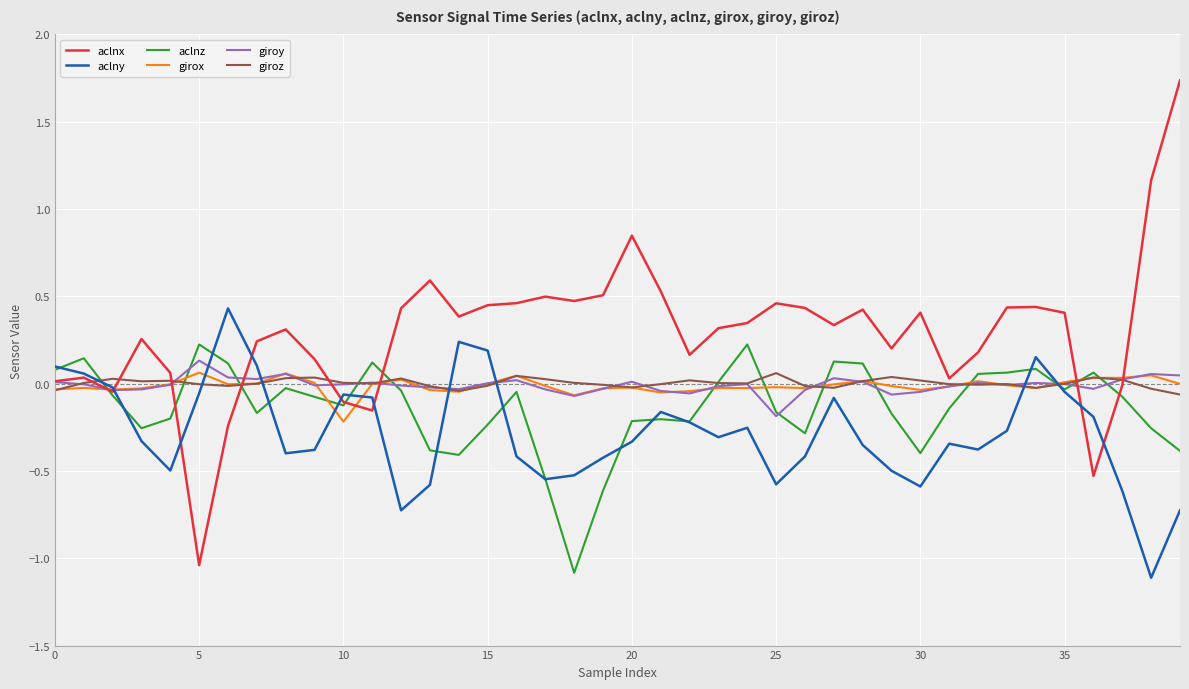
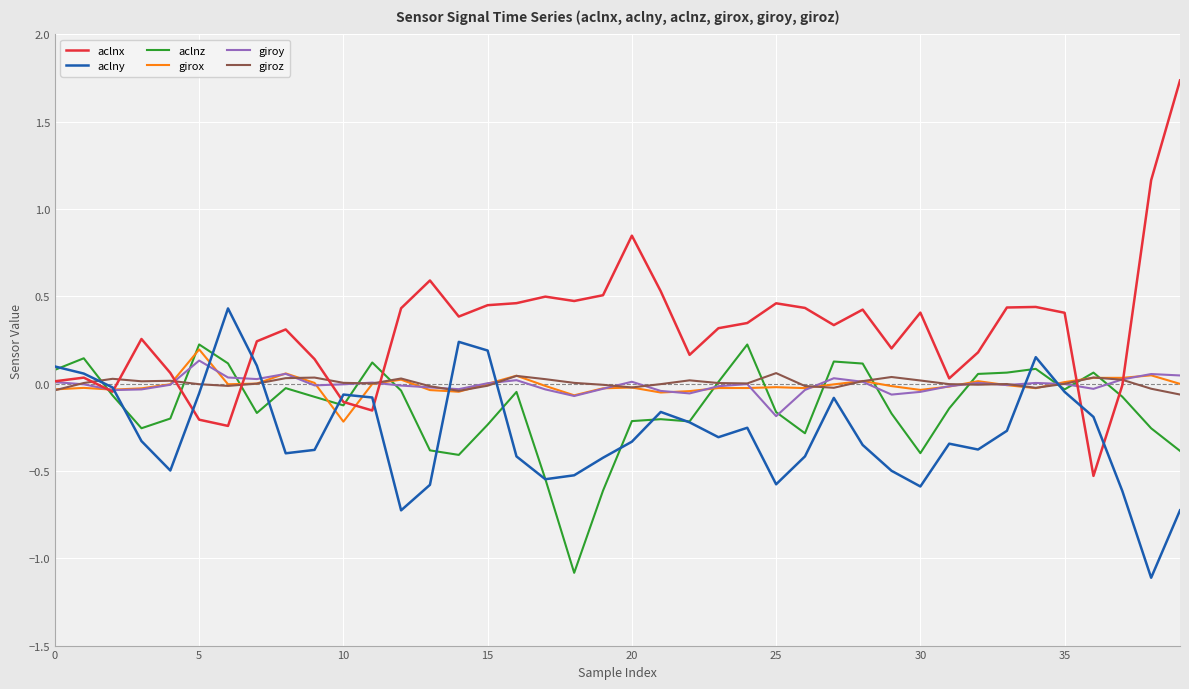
aclnx, 5: -1.04 -> -0.21
girox, 5: 0.06 -> 0.20
